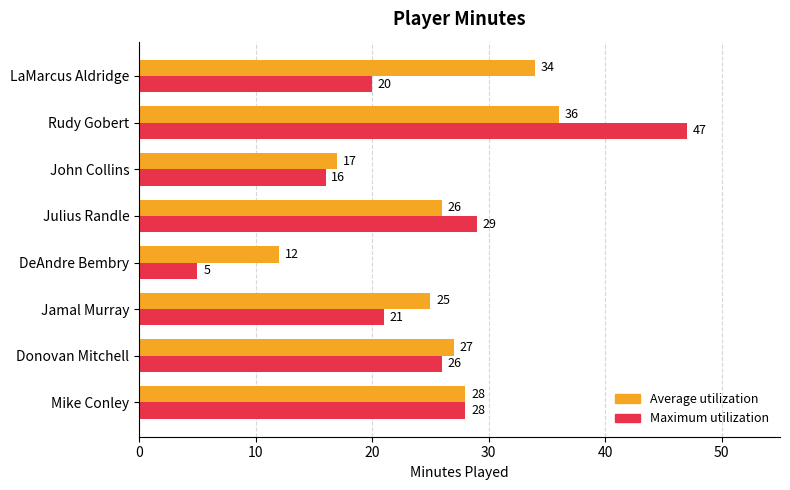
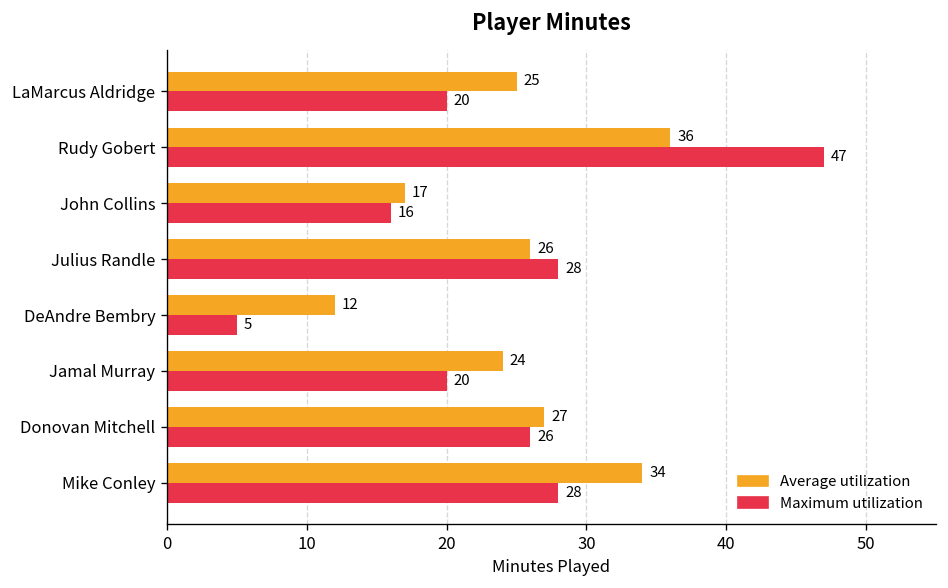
Average utilization, LaMarcus Aldridge: 34 -> 25
Maximum utilization, Julius Randle: 29 -> 28
Average utilization, Jamal Murray: 25 -> 24
Maximum utilization, Jamal Murray: 21 -> 20
Average utilization, Mike Conley: 28 -> 34
